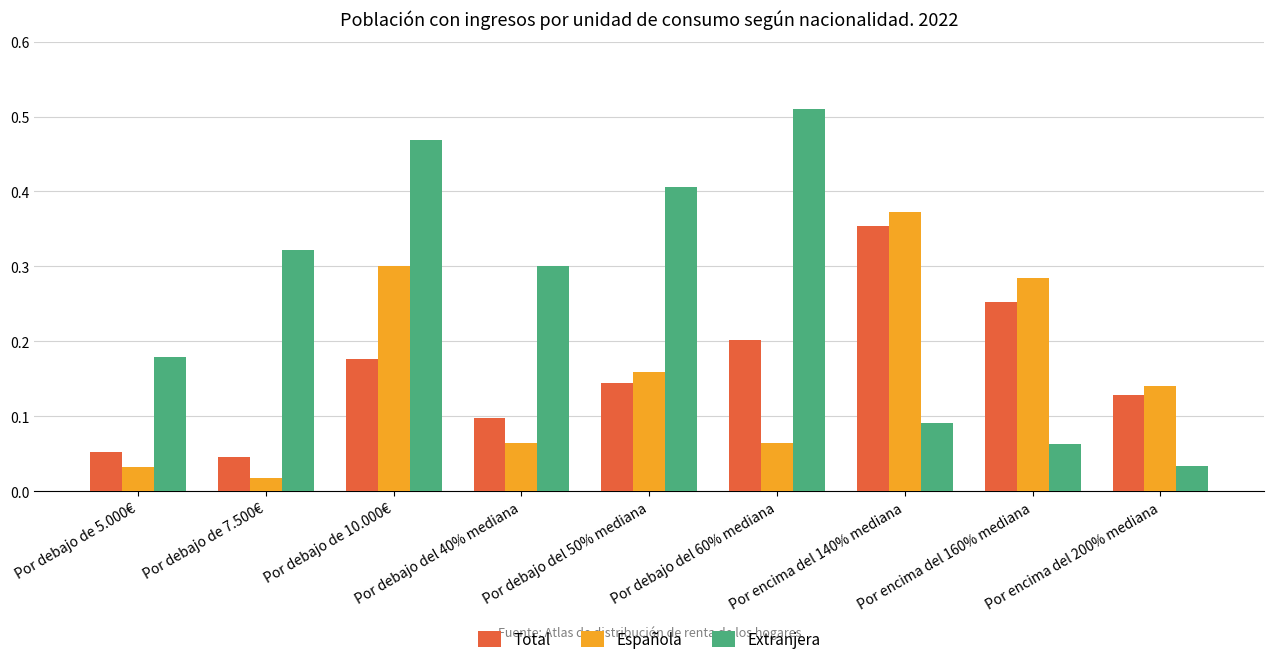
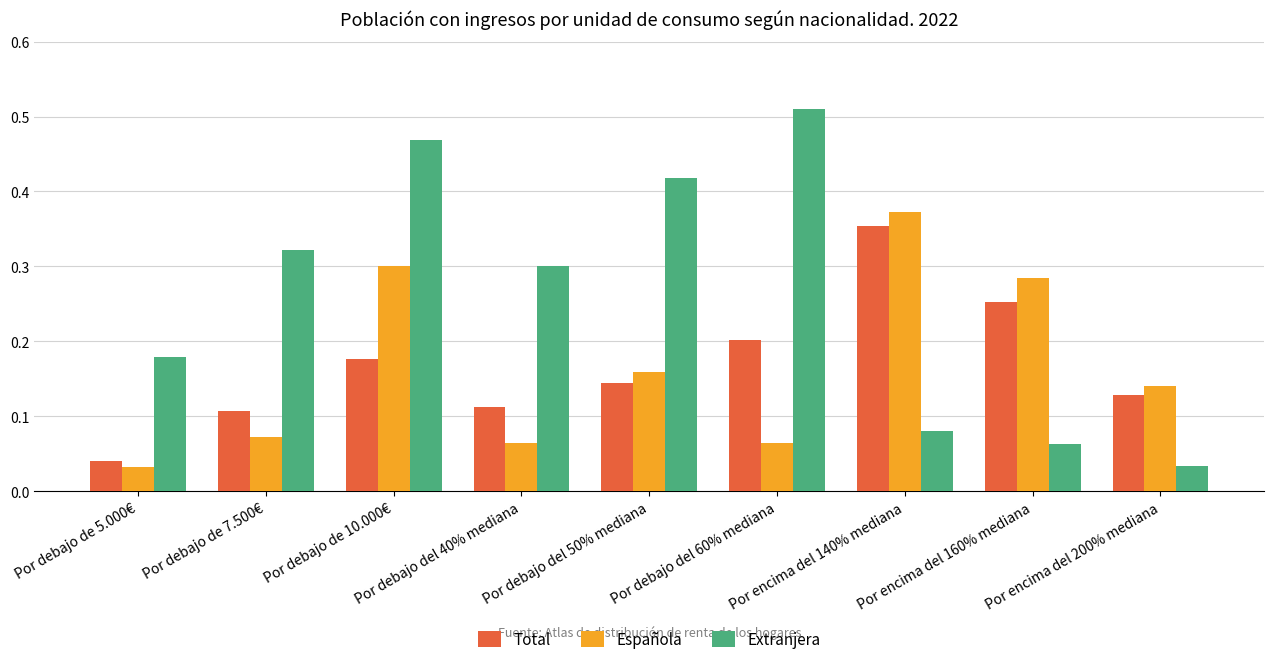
Total, Por debajo de 5.000€: 0.05 -> 0.04
Total, Por debajo de 7.500€: 0.05 -> 0.11
Española, Por debajo de 7.500€: 0.02 -> 0.07
Total, Por debajo del 40% mediana: 0.10 -> 0.11
Extranjera, Por debajo del 50% mediana: 0.41 -> 0.42
Extranjera, Por encima del 140% mediana: 0.09 -> 0.08
